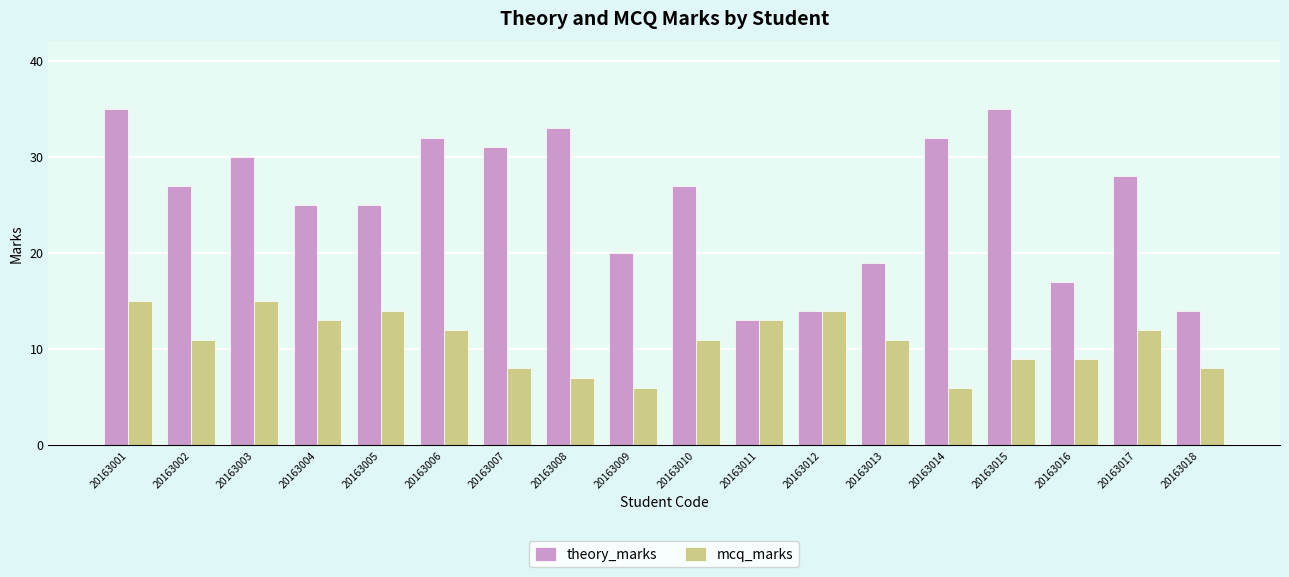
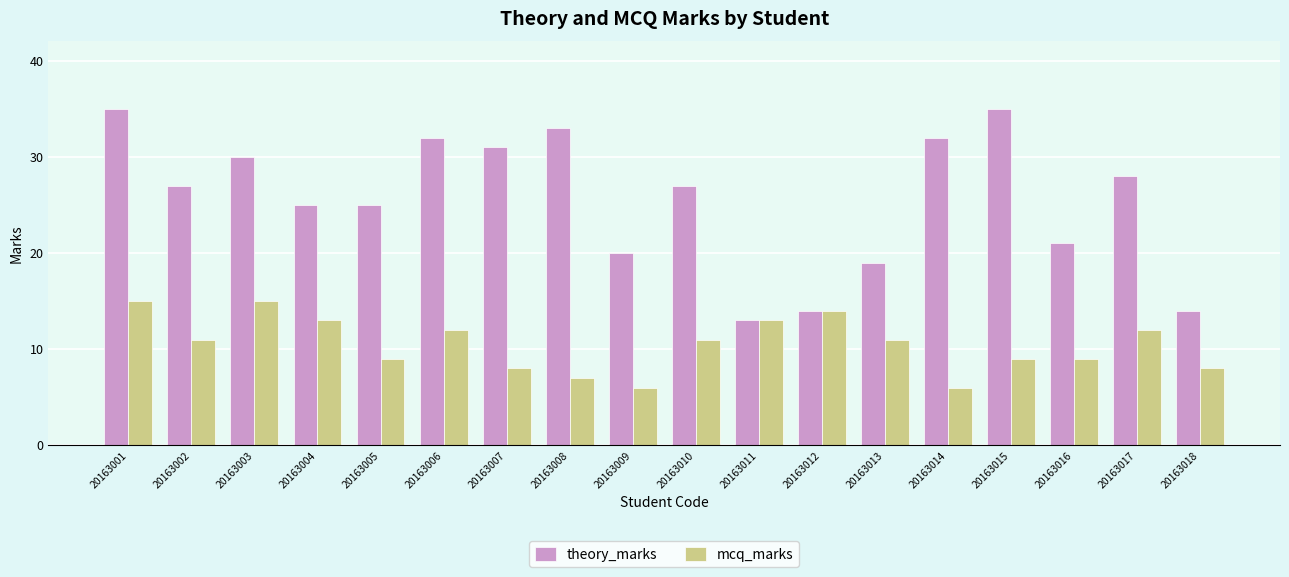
mcq_marks, 20163005: 14 -> 9
theory_marks, 20163016: 17 -> 21
